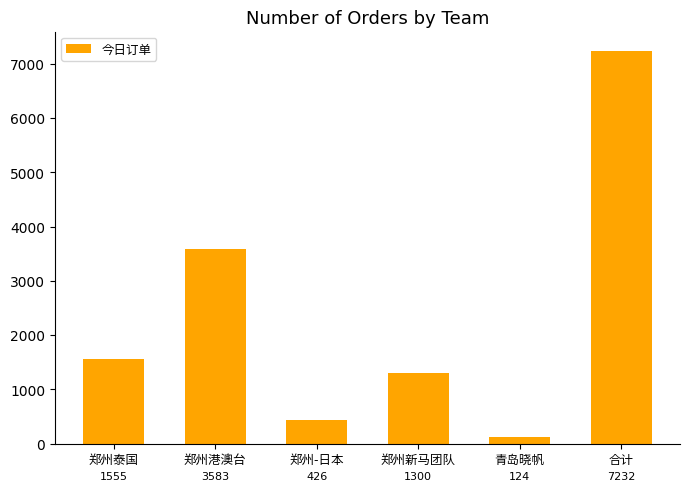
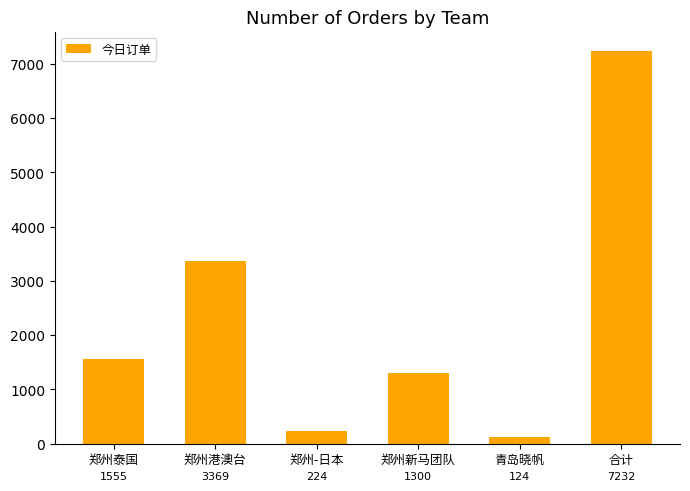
郑州港澳台: 3583 -> 3369
郑州-日本: 426 -> 224
